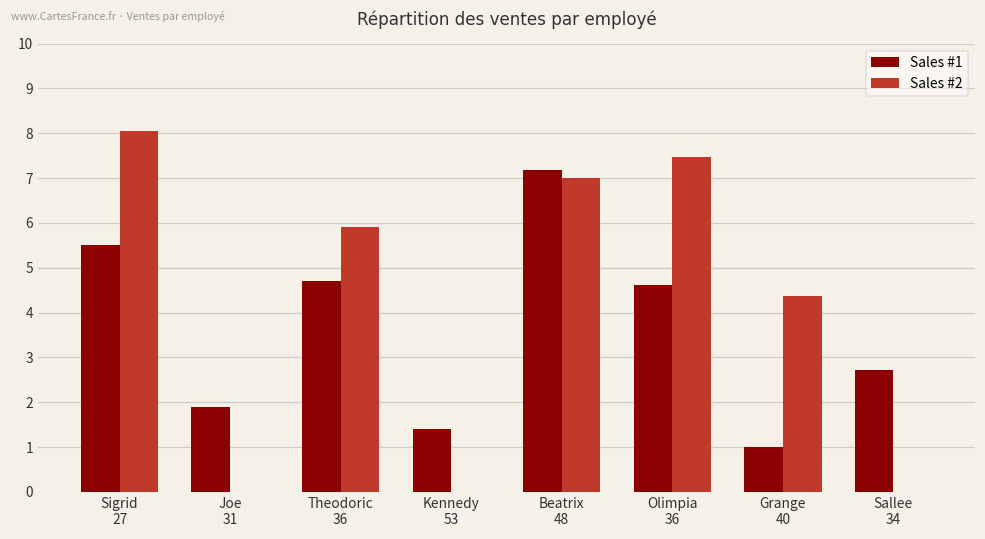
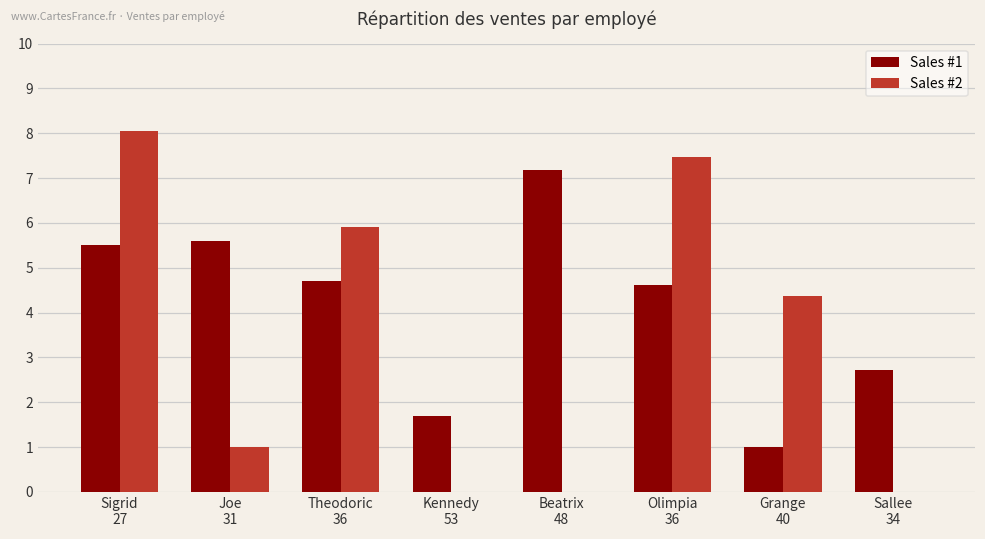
Sales #1, Joe 31: 1.9 -> 5.6
Sales #2, Joe 31: 0 -> 1
Sales #1, Kennedy 53: 1.4 -> 1.7
Sales #2, Beatrix 48: 7 -> 0
